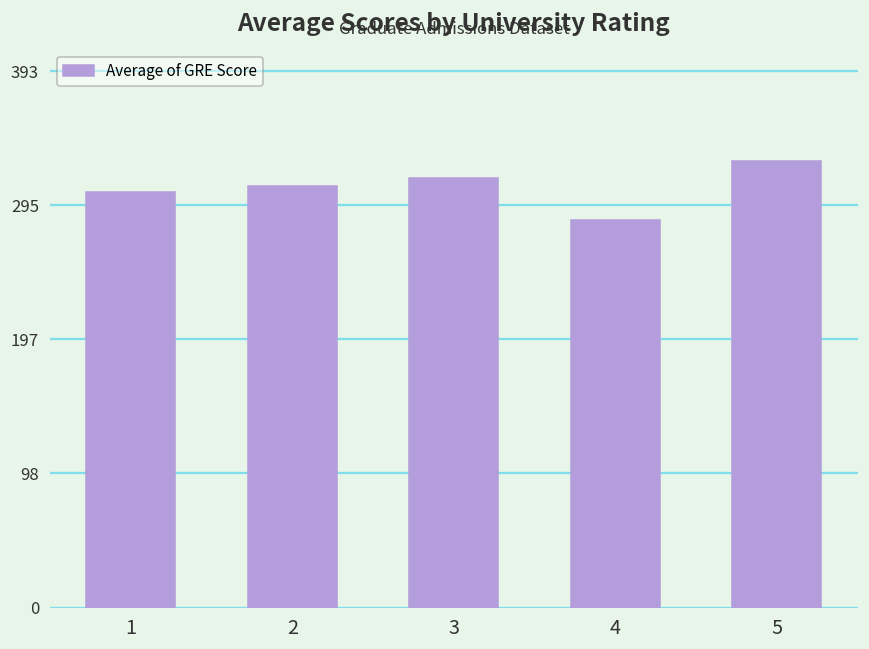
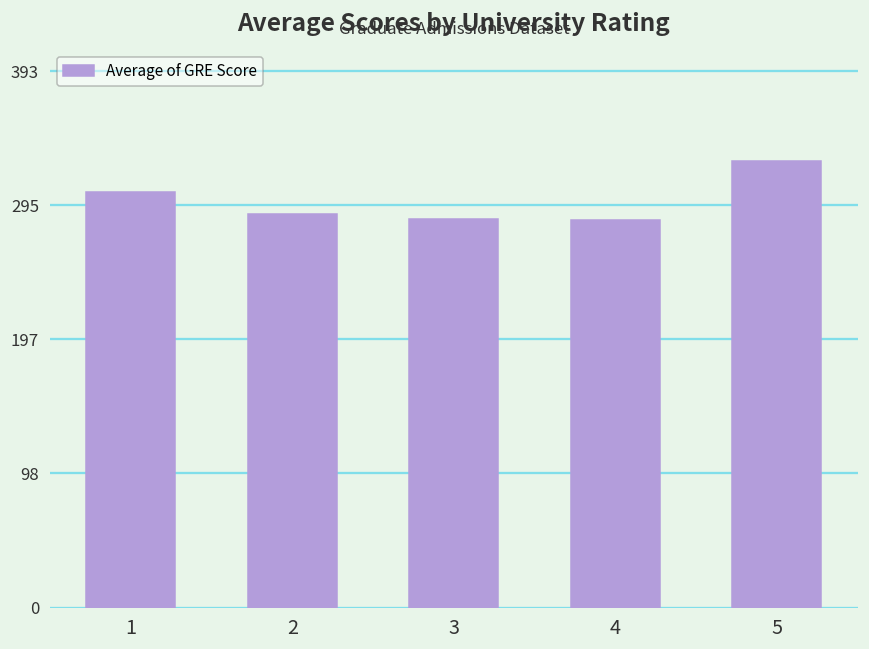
2: 309 -> 289
3: 315 -> 285
